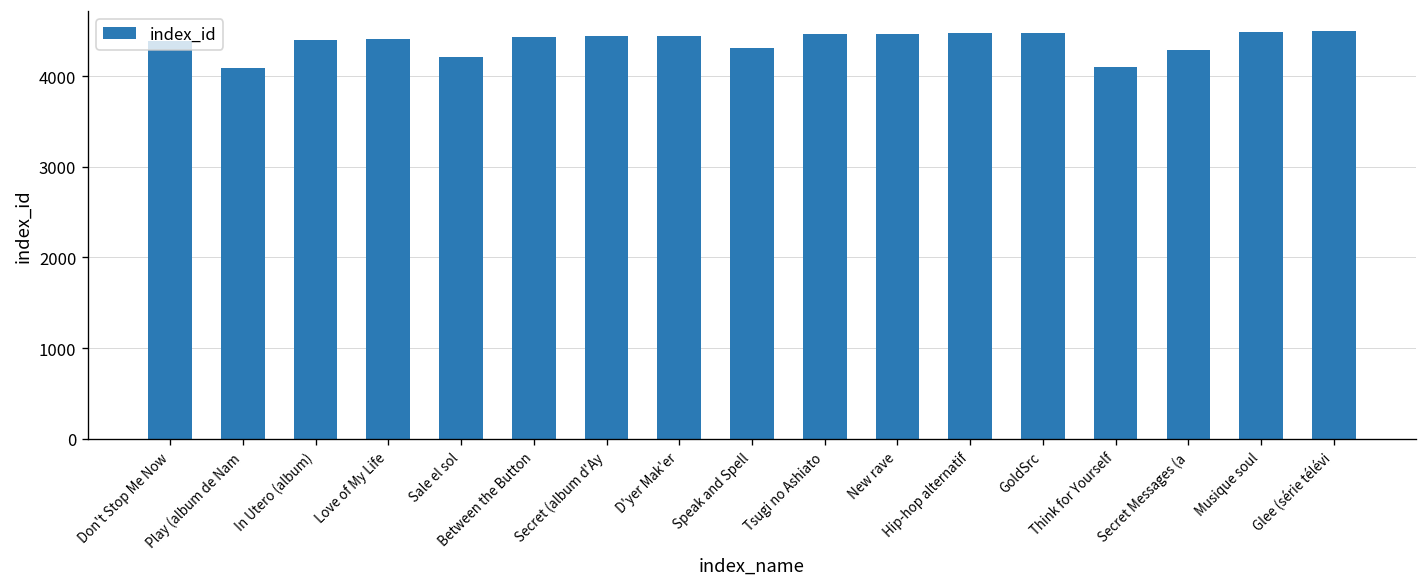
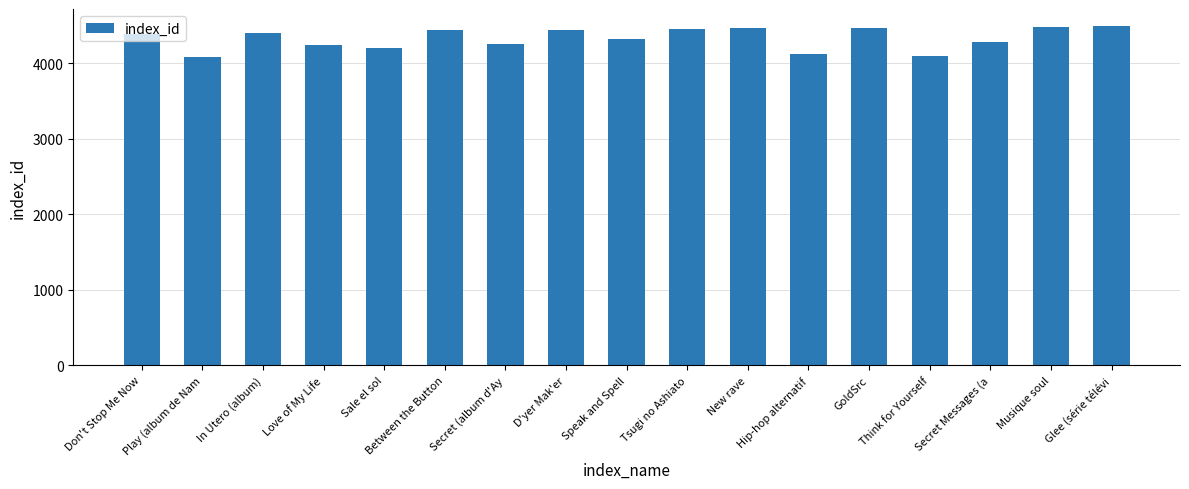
Love of My Life: 4400 -> 4200
Secret (album d'Ay: 4400 -> 4300
Hip-hop alternatif: 4500 -> 4100
